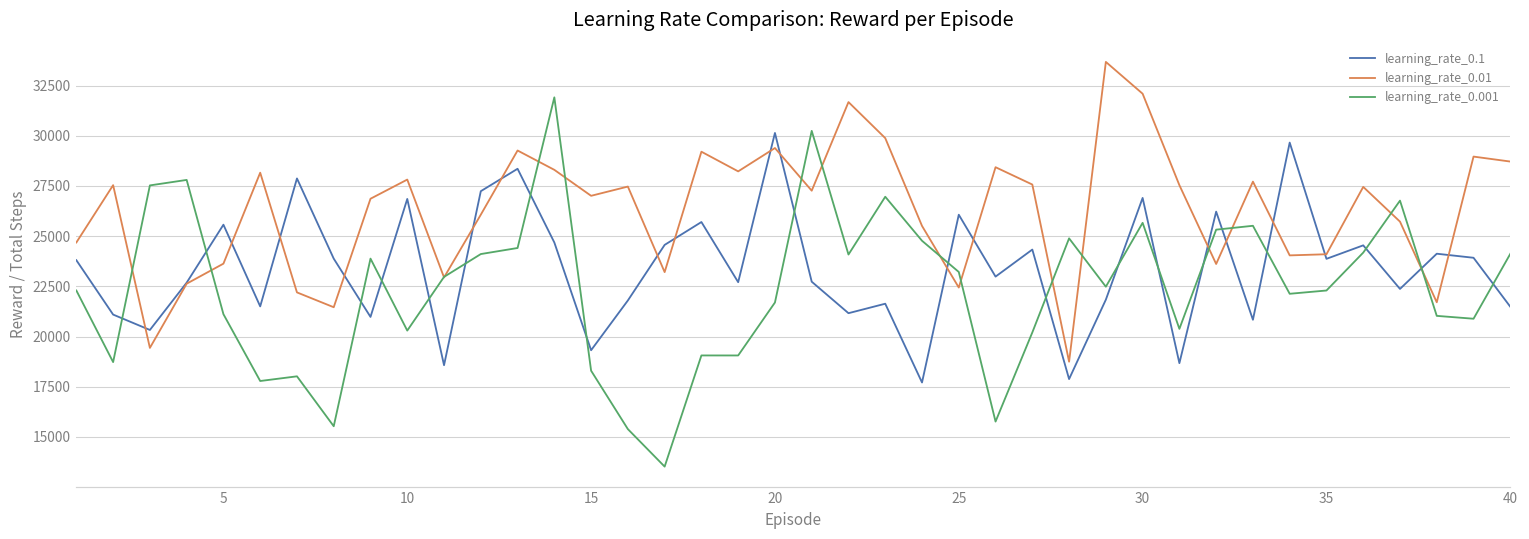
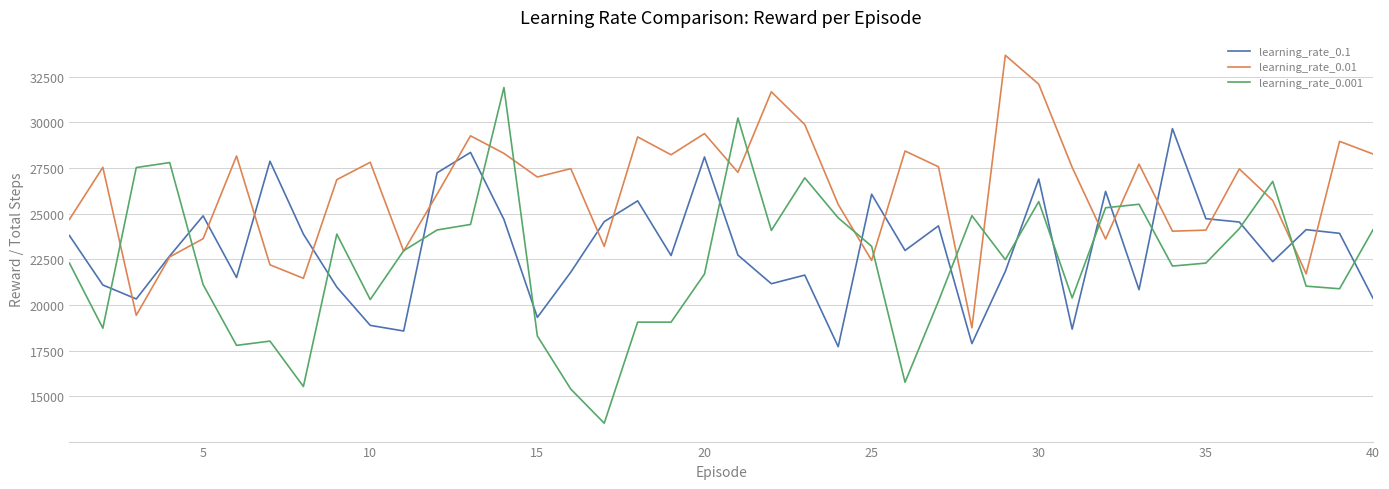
learning_rate_0.1, 5: 25600 -> 24900
learning_rate_0.1, 10: 26900 -> 18900
learning_rate_0.1, 20: 30100 -> 28100
learning_rate_0.1, 35: 23900 -> 24700
learning_rate_0.1, 40: 21500 -> 20400
learning_rate_0.01, 40: 28700 -> 28300
